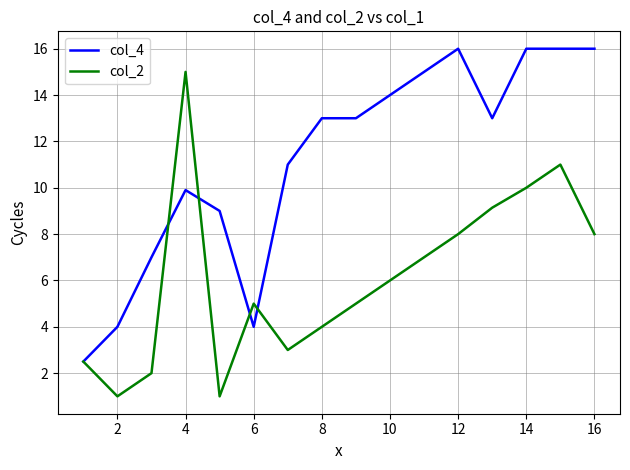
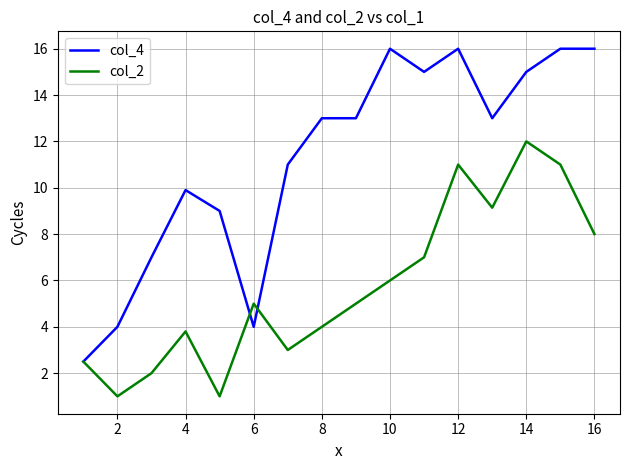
col_2, 4: 15.0 -> 3.8
col_4, 10: 14 -> 16
col_2, 12: 8 -> 11
col_4, 14: 16 -> 15
col_2, 14: 10 -> 12
